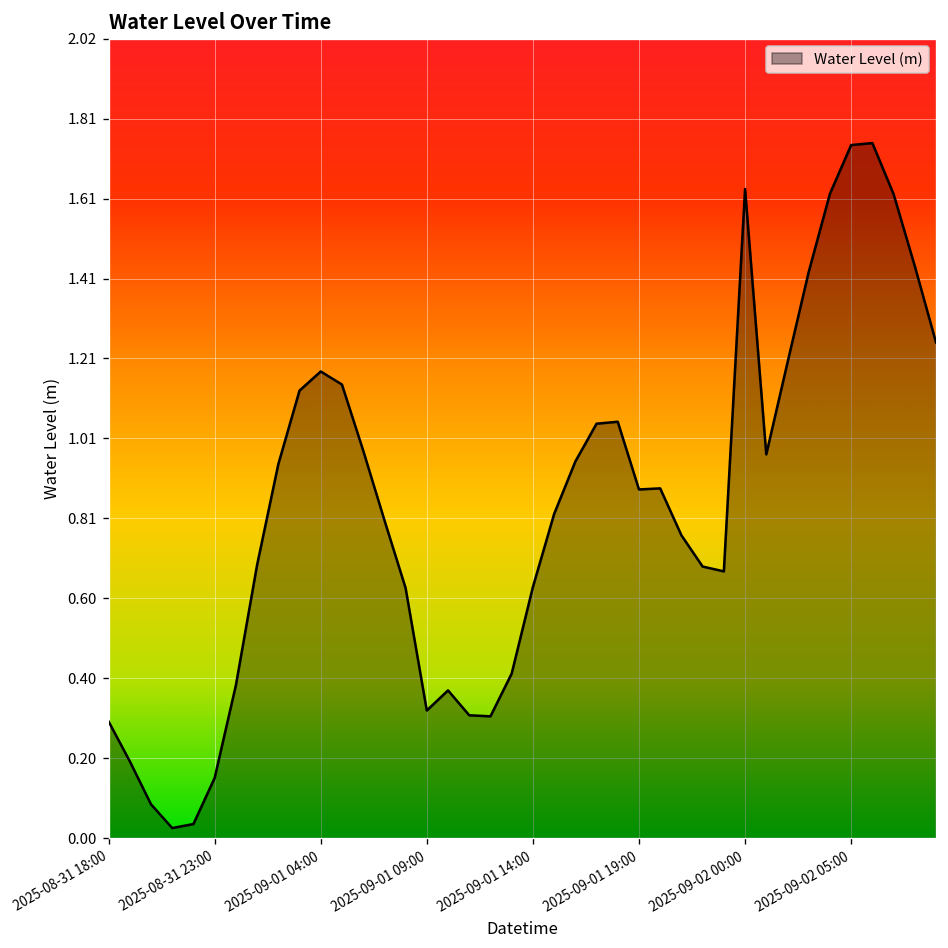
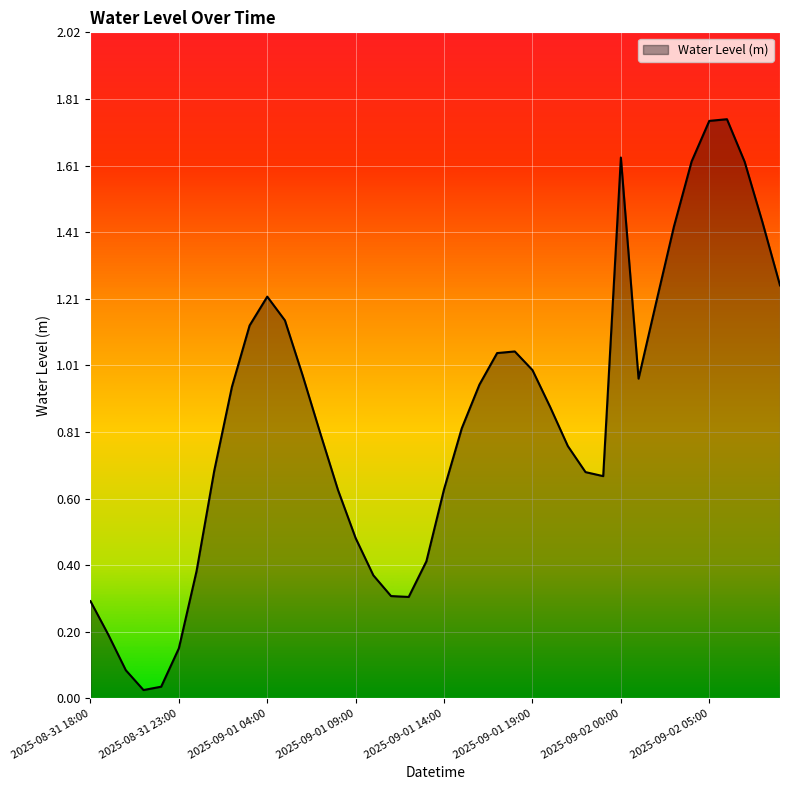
2025-09-01 04:00: 1.18 -> 1.22
2025-09-01 09:00: 0.32 -> 0.48
2025-09-01 19:00: 0.88 -> 0.99
